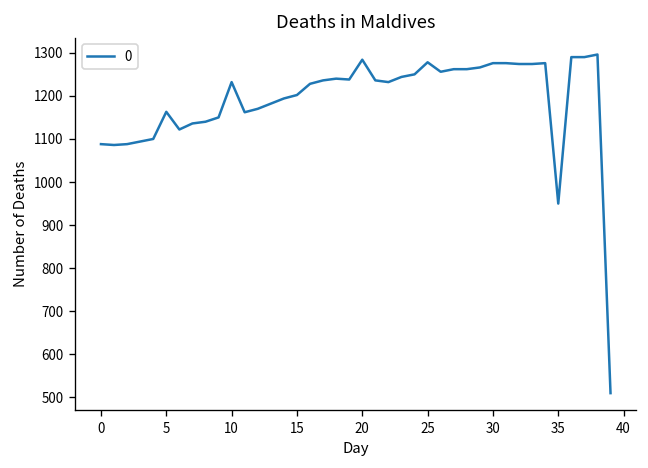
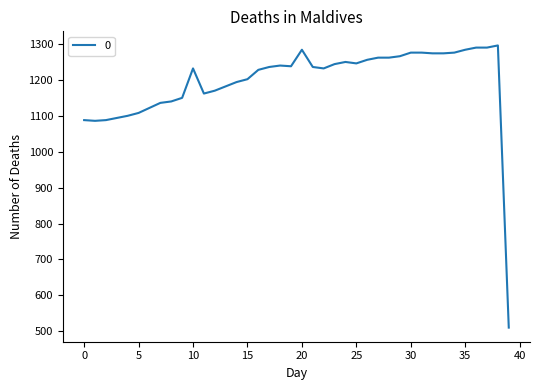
5: 1160 -> 1110
25: 1280 -> 1250
35: 950 -> 1280
